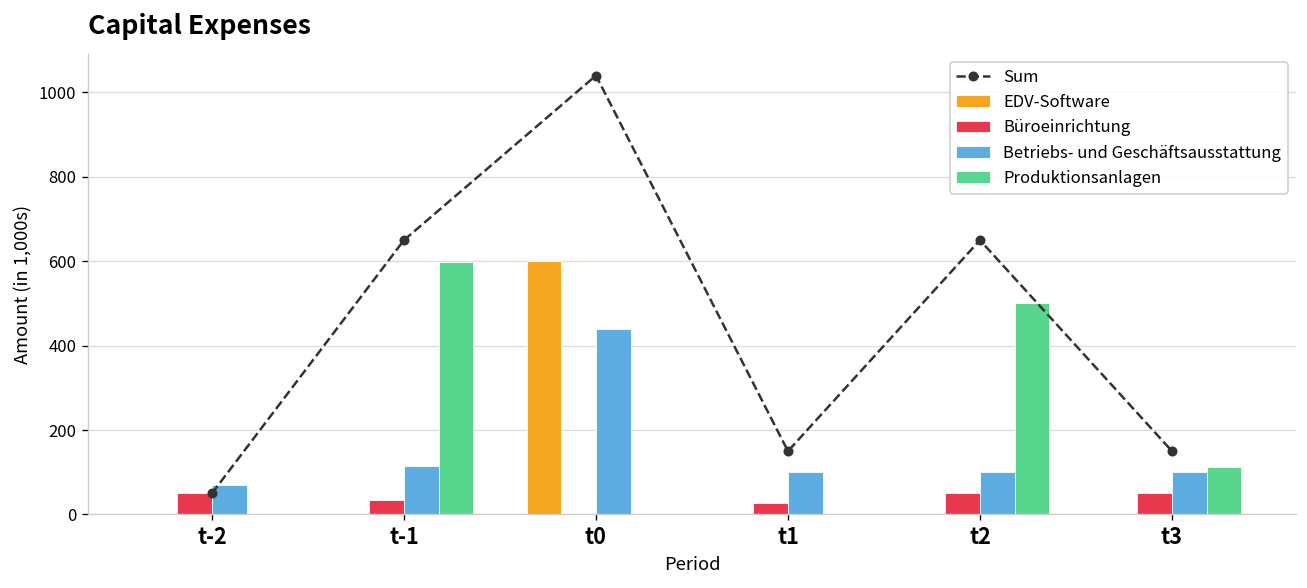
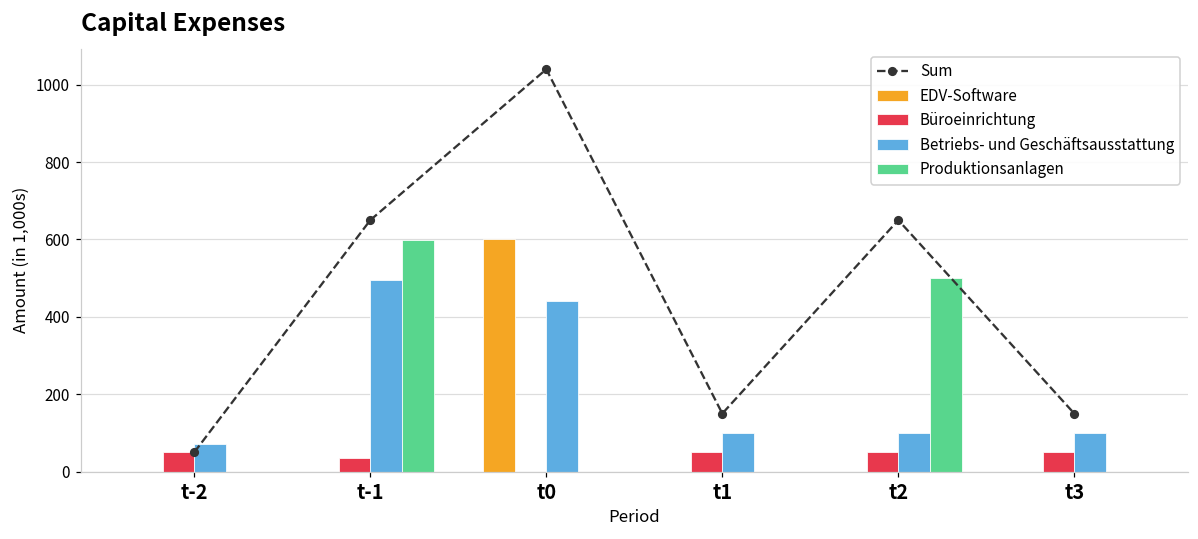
Betriebs- und Geschäftsausstattung, t-1: 120 -> 500
Büroeinrichtung, t1: 30 -> 50
Produktionsanlagen, t3: 110 -> 0
